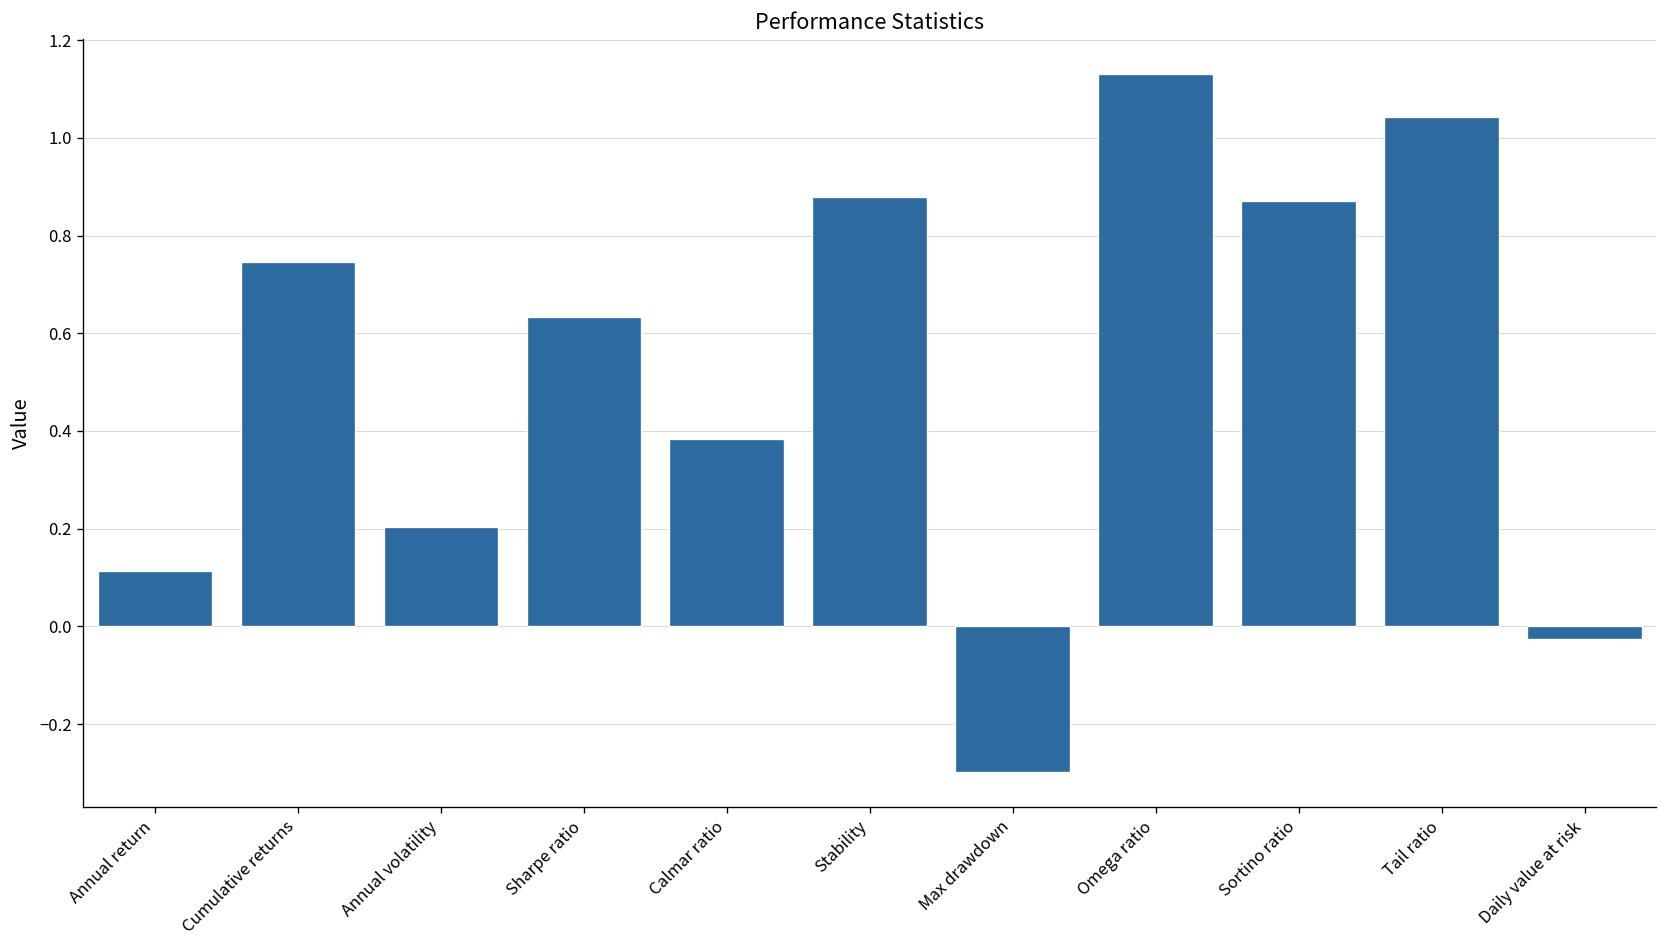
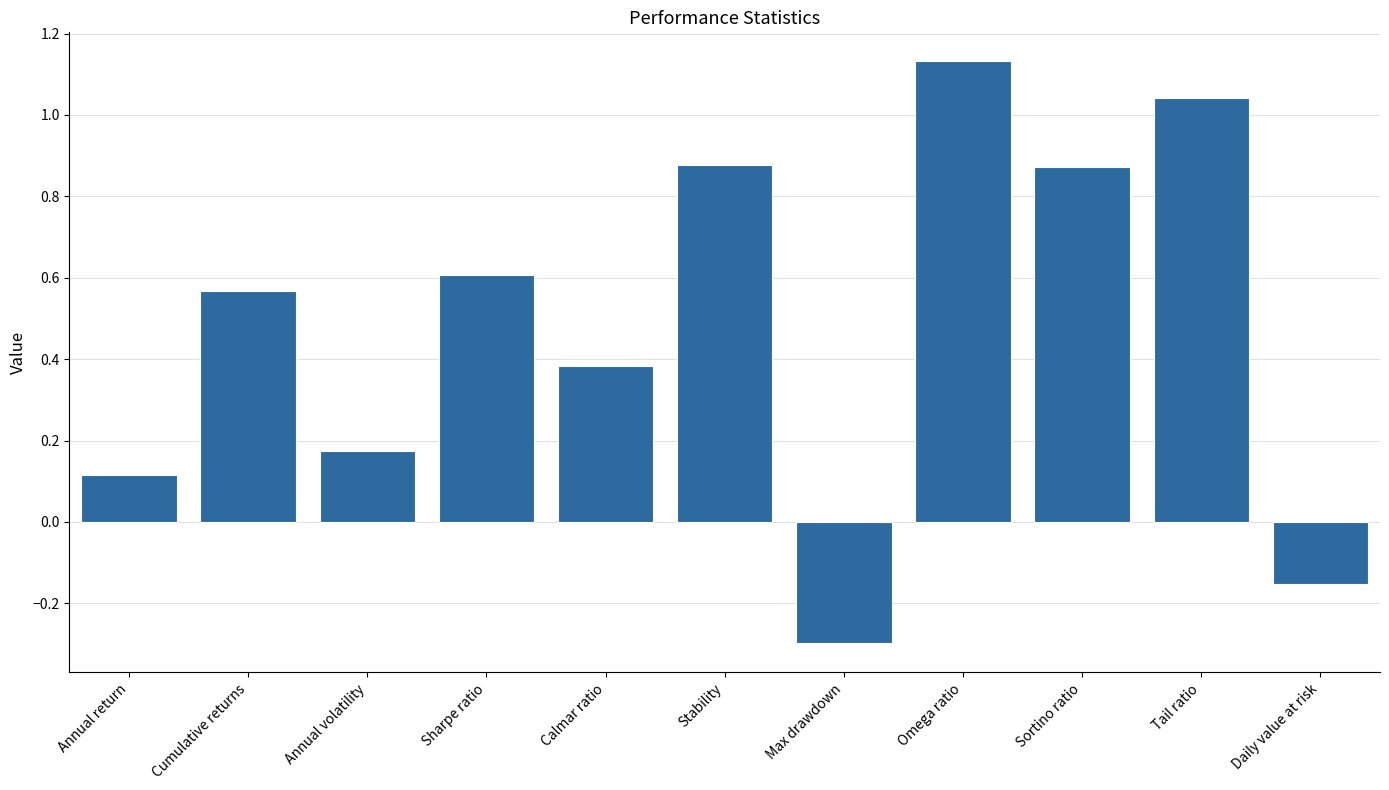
Cumulative returns: 0.75 -> 0.57
Annual volatility: 0.20 -> 0.17
Sharpe ratio: 0.63 -> 0.61
Daily value at risk: -0.03 -> -0.15
